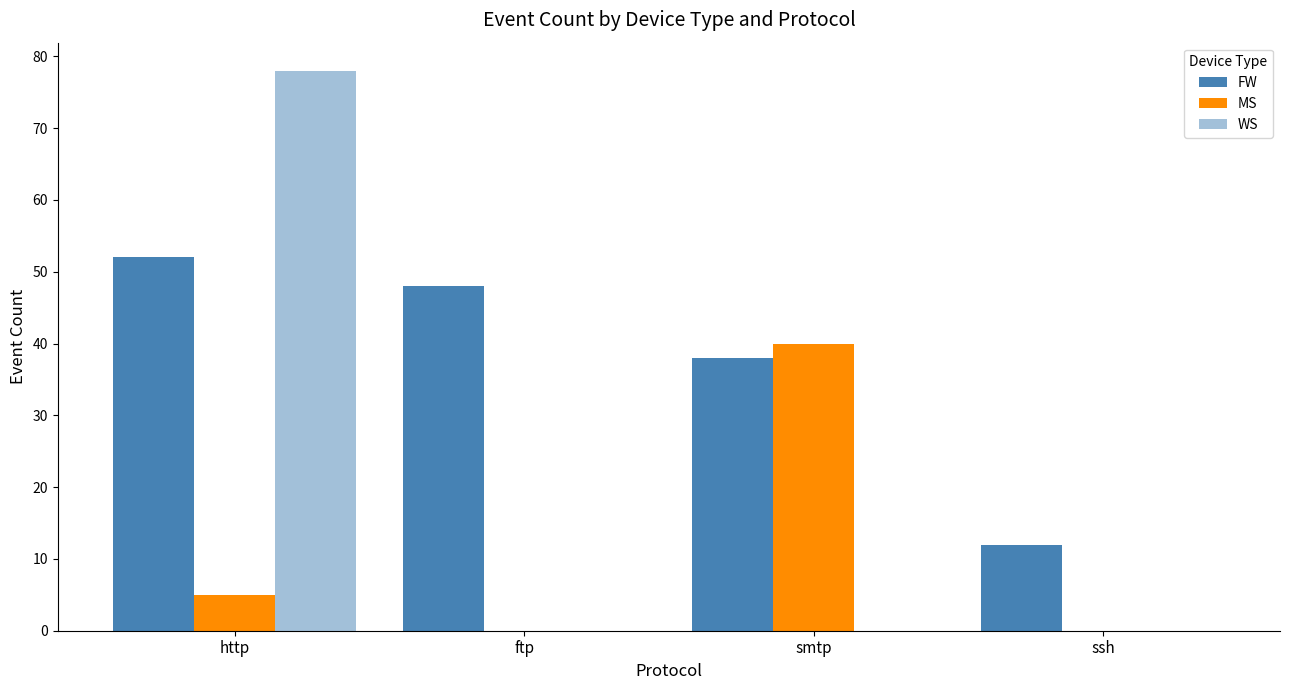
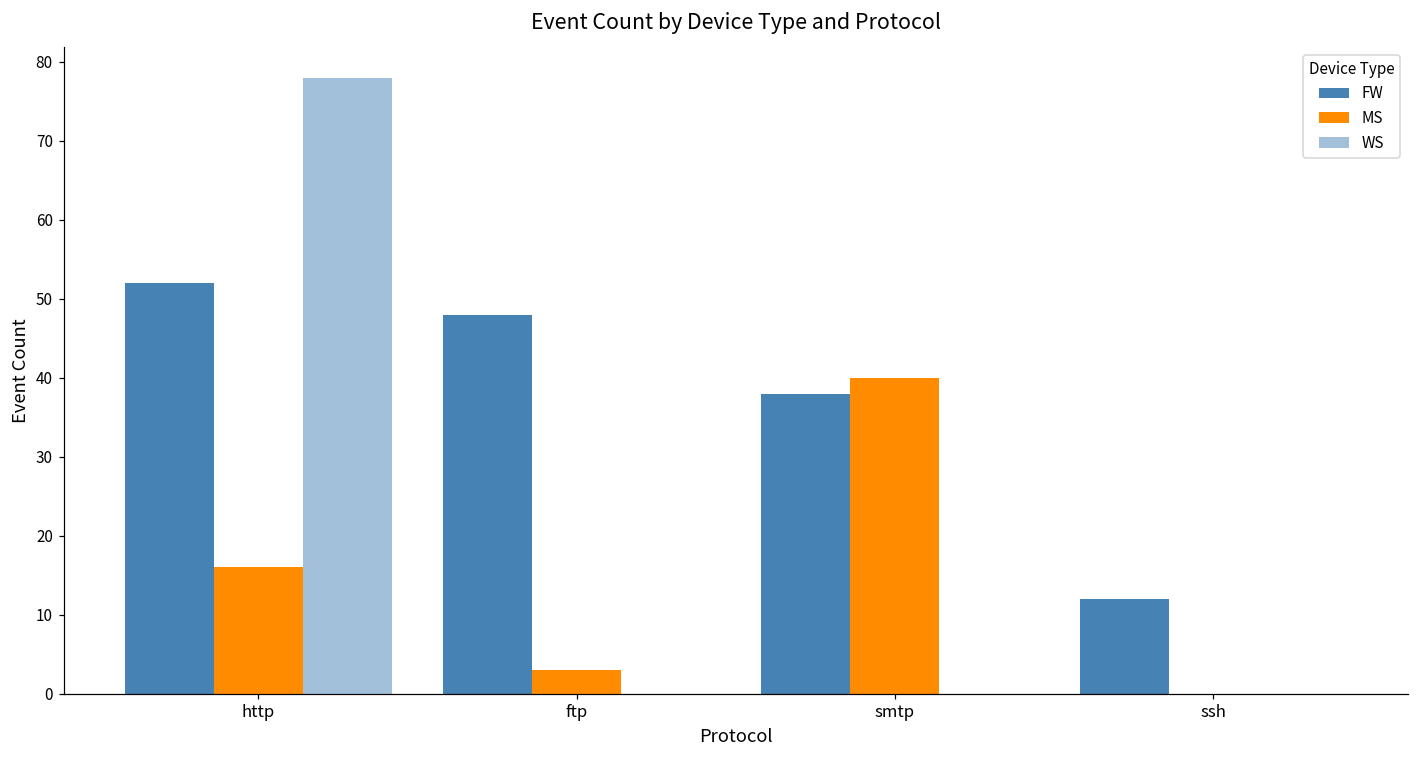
MS, http: 5 -> 16
MS, ftp: 0 -> 3
